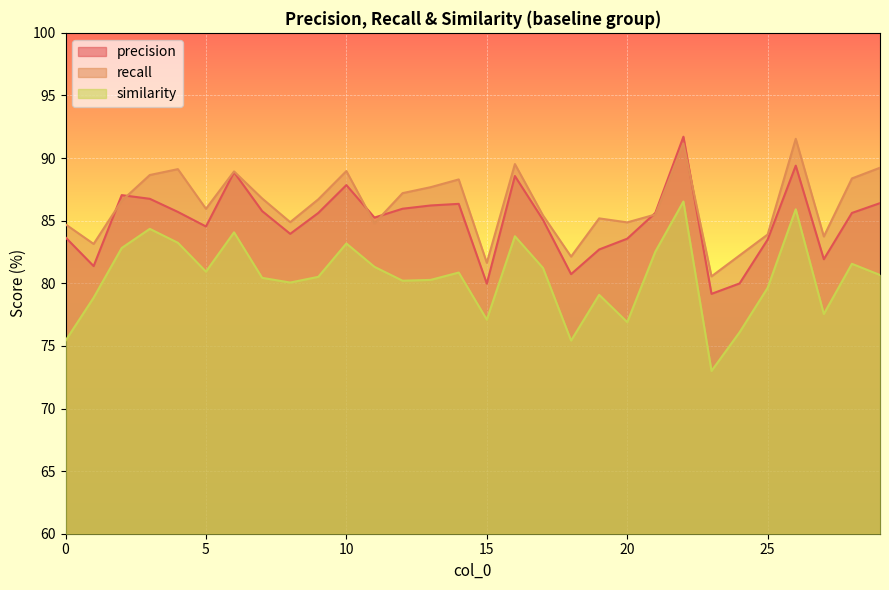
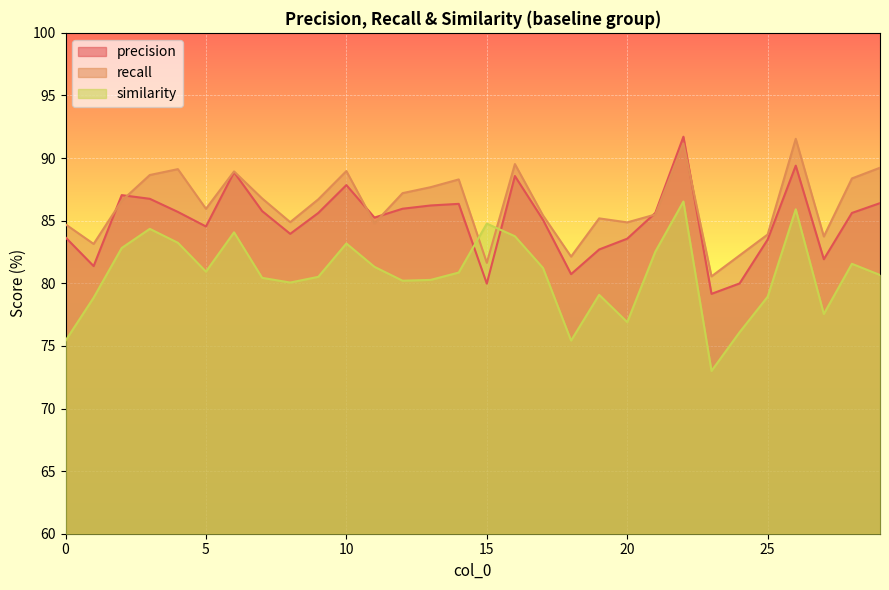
similarity, 15: 77.1 -> 84.8
similarity, 25: 79.6 -> 78.9
